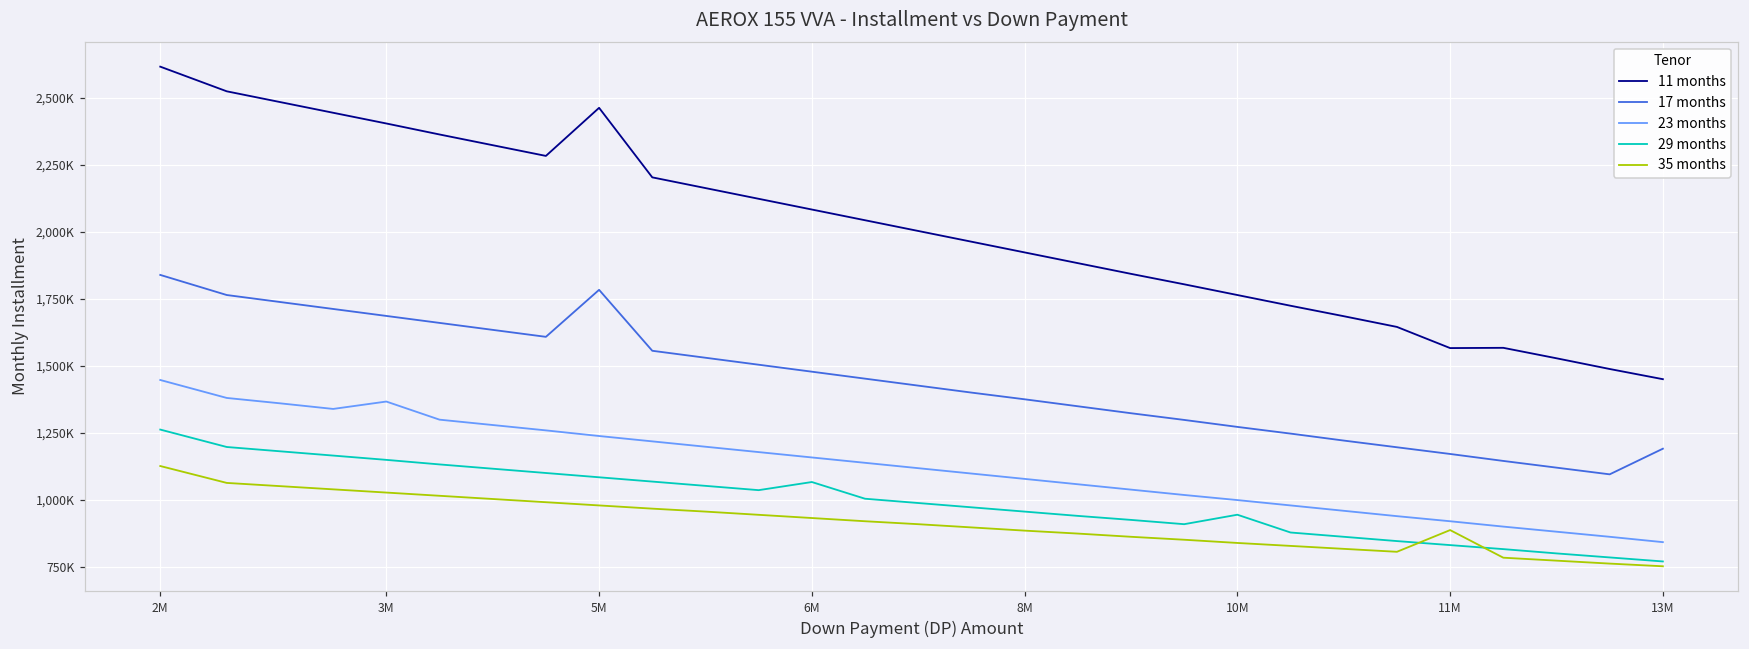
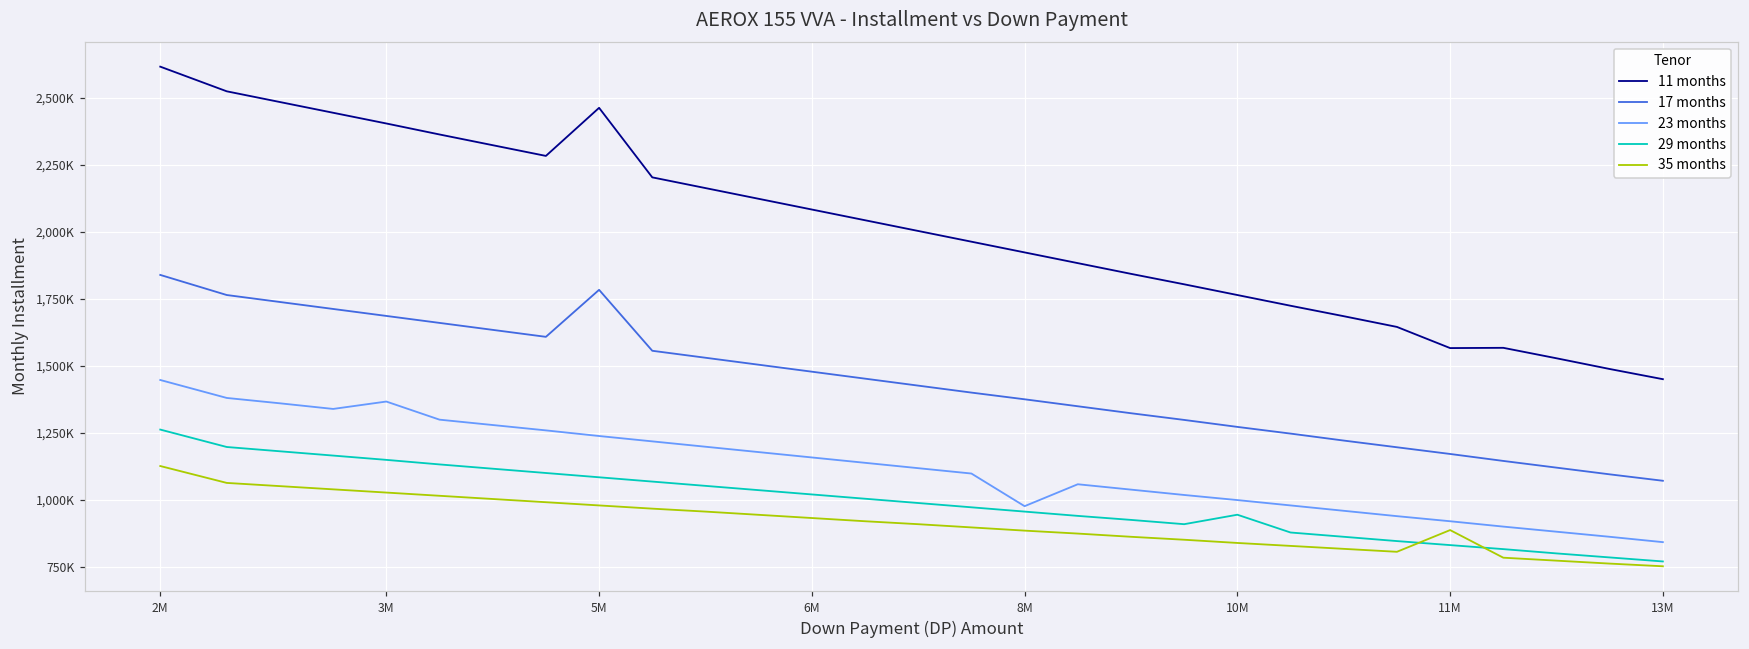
29 months, 6M: 1,070,000 -> 1,020,000
23 months, 8M: 1,080,000 -> 980,000
17 months, 13M: 1,190,000 -> 1,070,000
